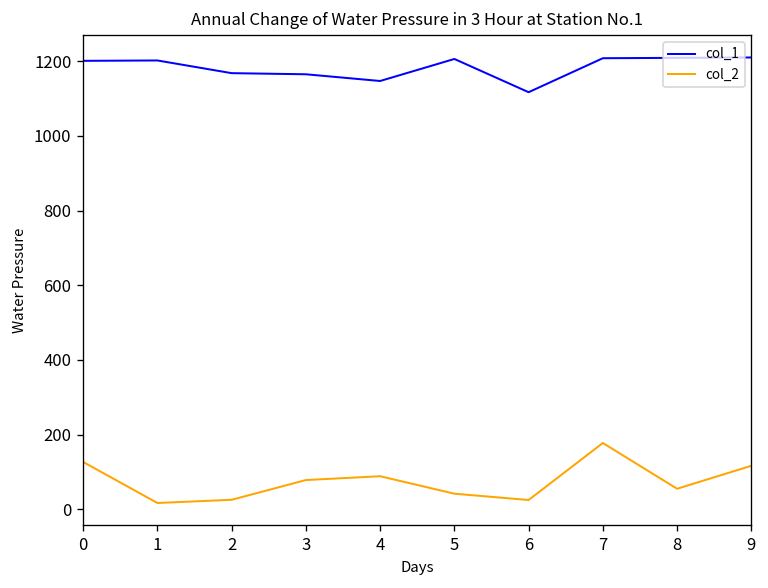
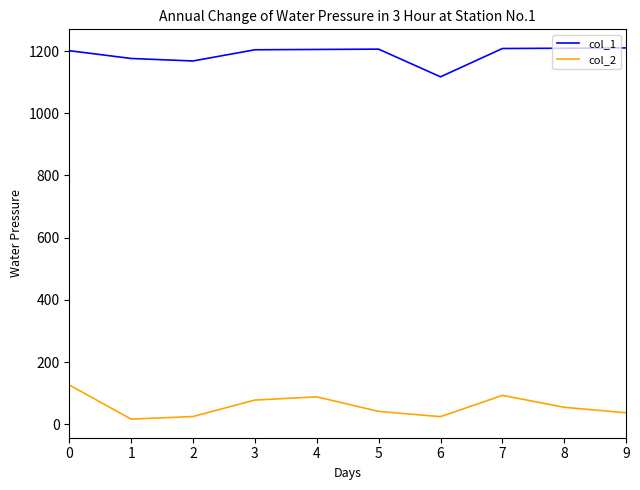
col_1, 1: 1200 -> 1180
col_1, 3: 1170 -> 1200
col_1, 4: 1150 -> 1210
col_2, 7: 180 -> 90
col_2, 9: 120 -> 40
